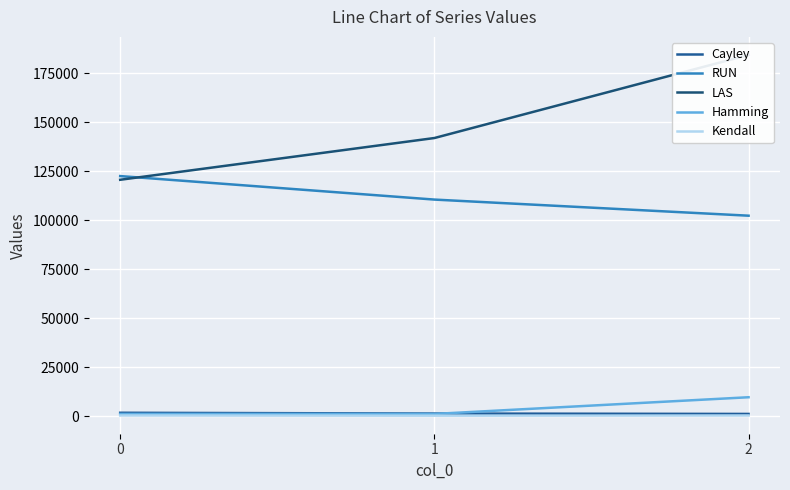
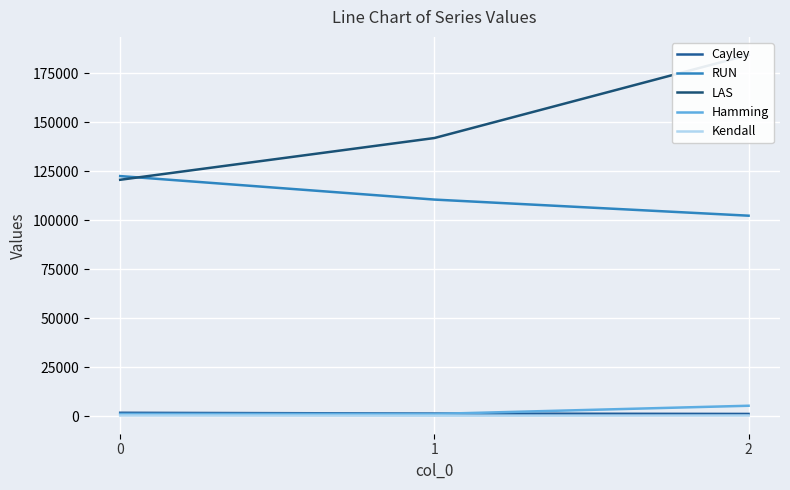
Hamming, 2: 10000 -> 5000
